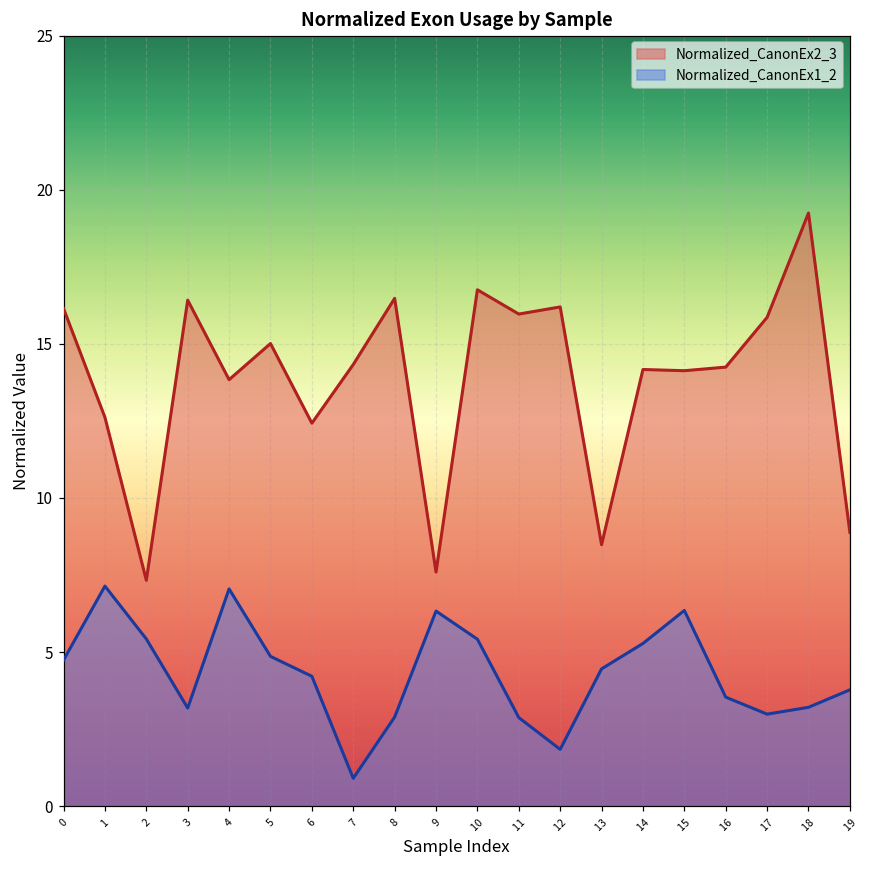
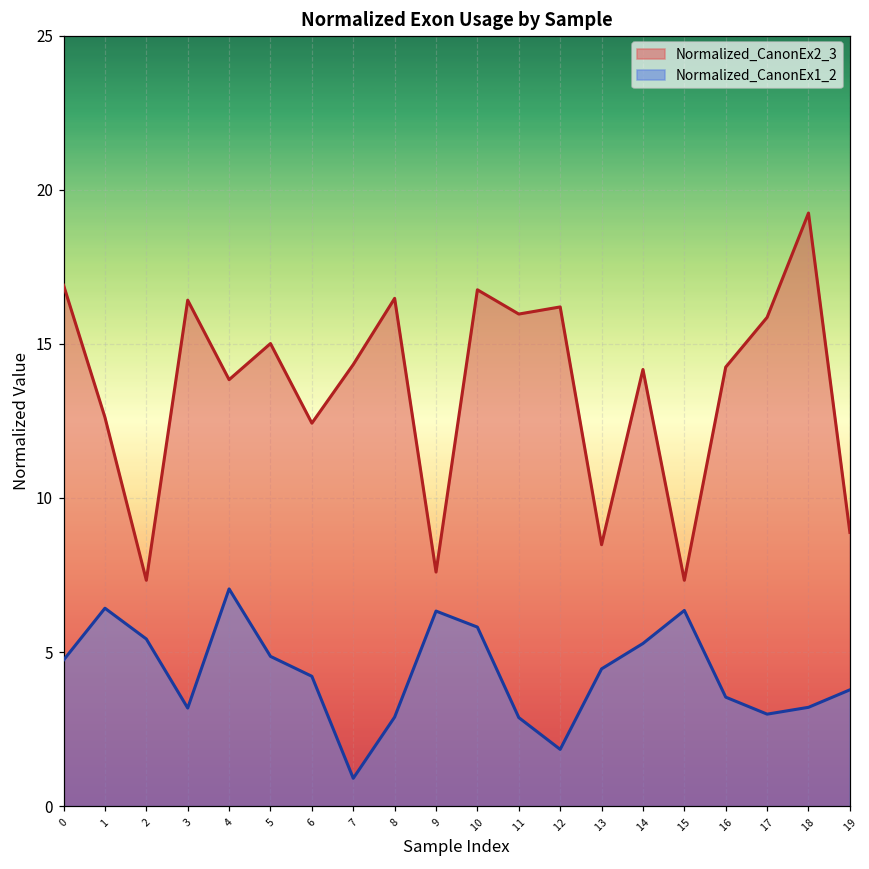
Normalized_CanonEx2_3, 0: 16.1 -> 16.9
Normalized_CanonEx1_2, 1: 7.1 -> 6.4
Normalized_CanonEx1_2, 10: 5.4 -> 5.8
Normalized_CanonEx2_3, 15: 14.1 -> 7.3
